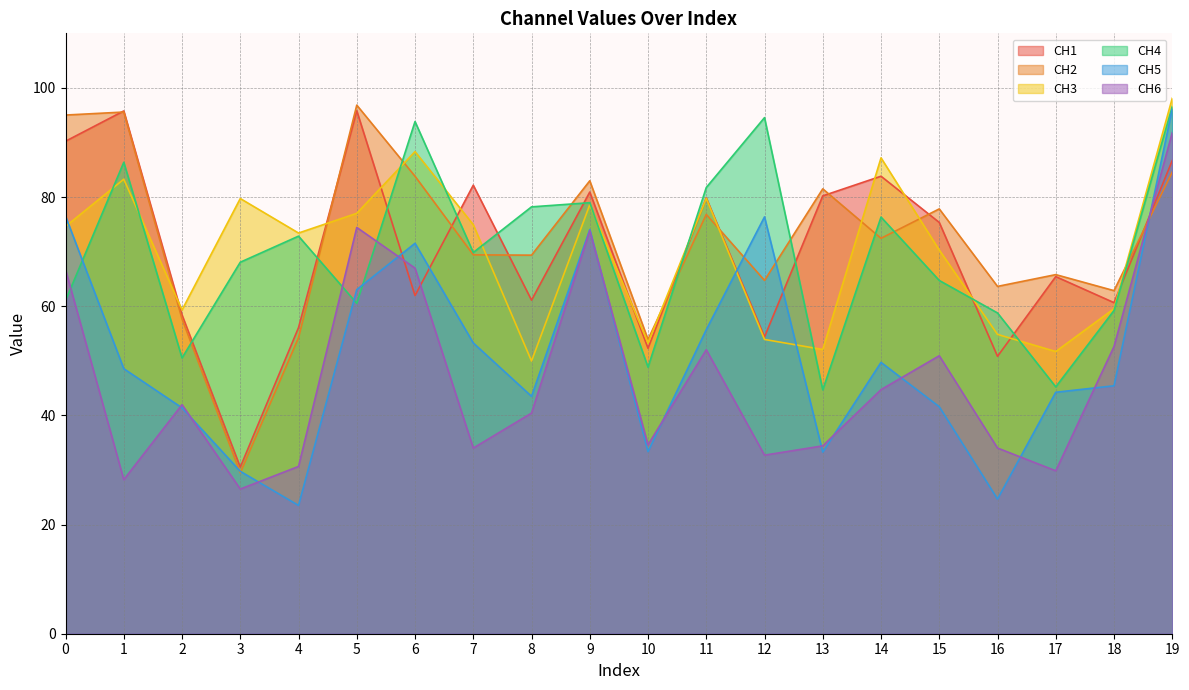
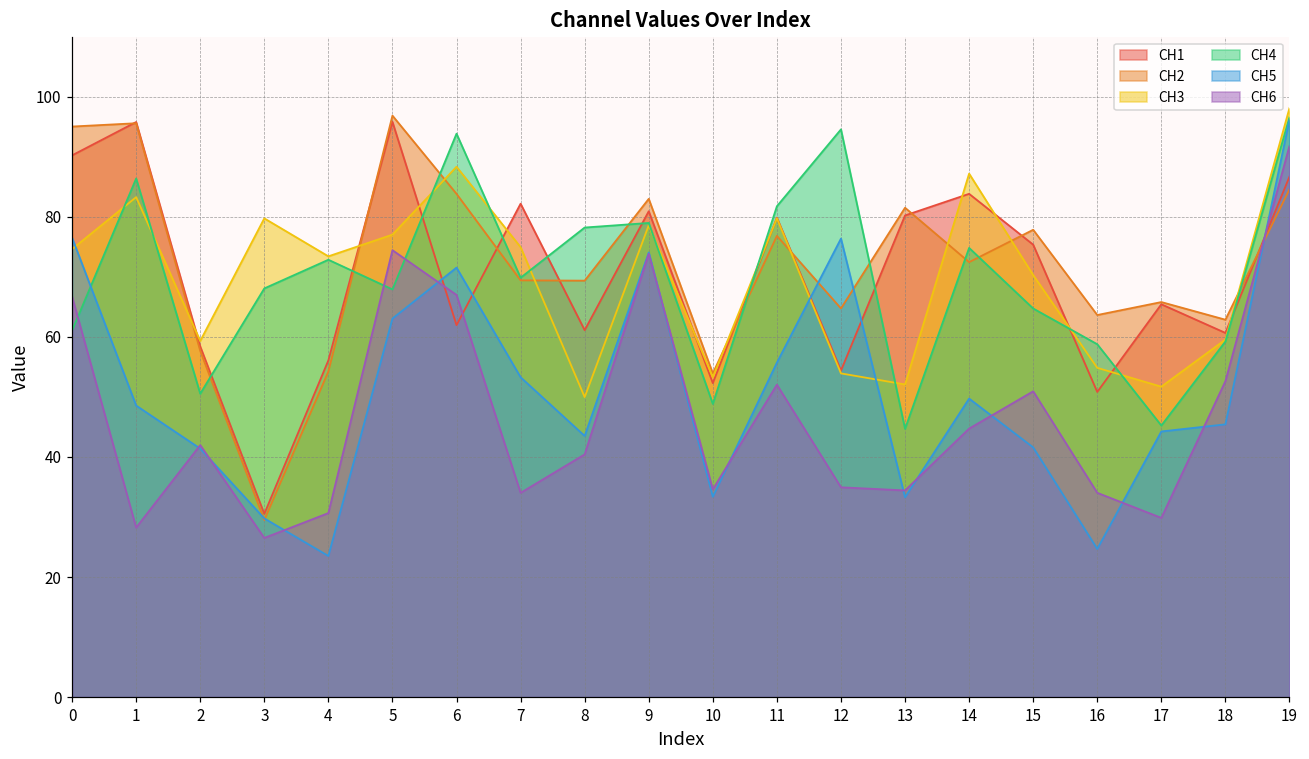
CH4, 5: 61 -> 68
CH6, 12: 33 -> 35
CH4, 14: 76 -> 75
